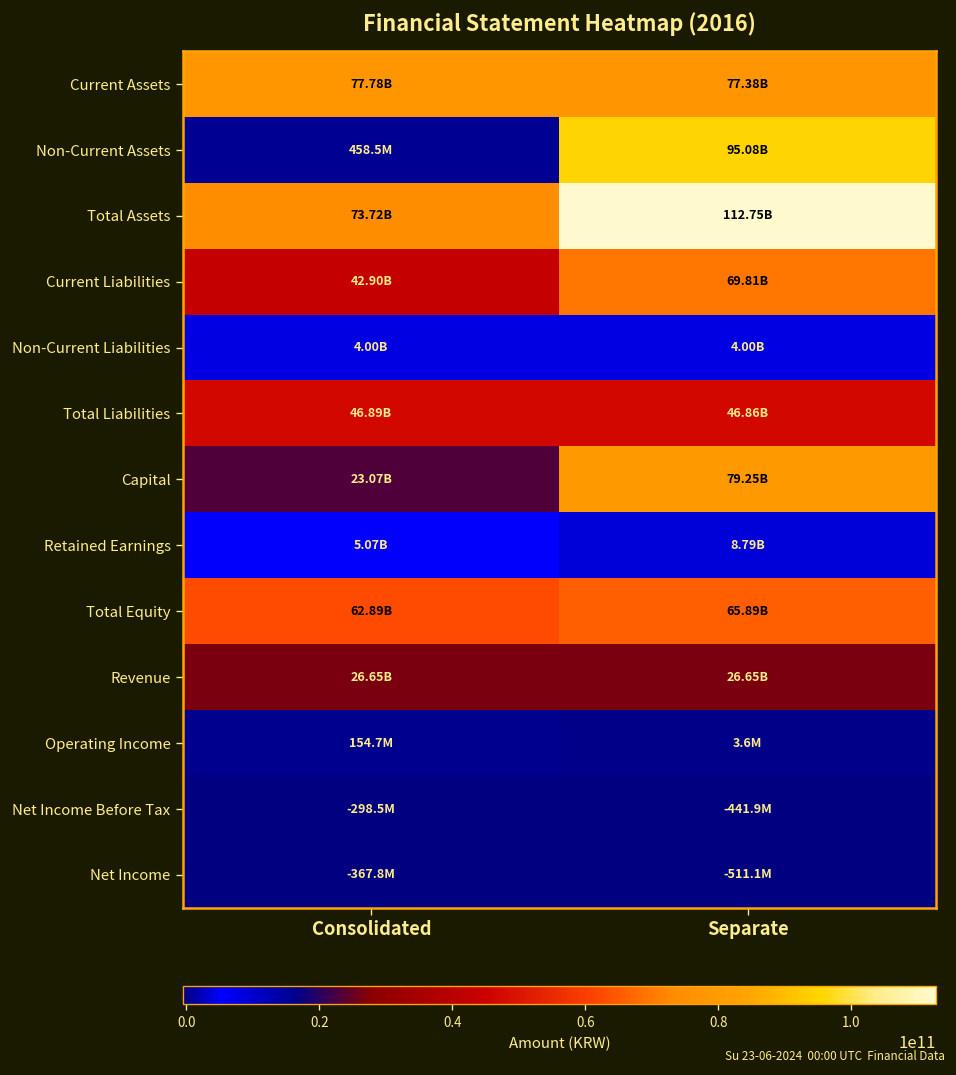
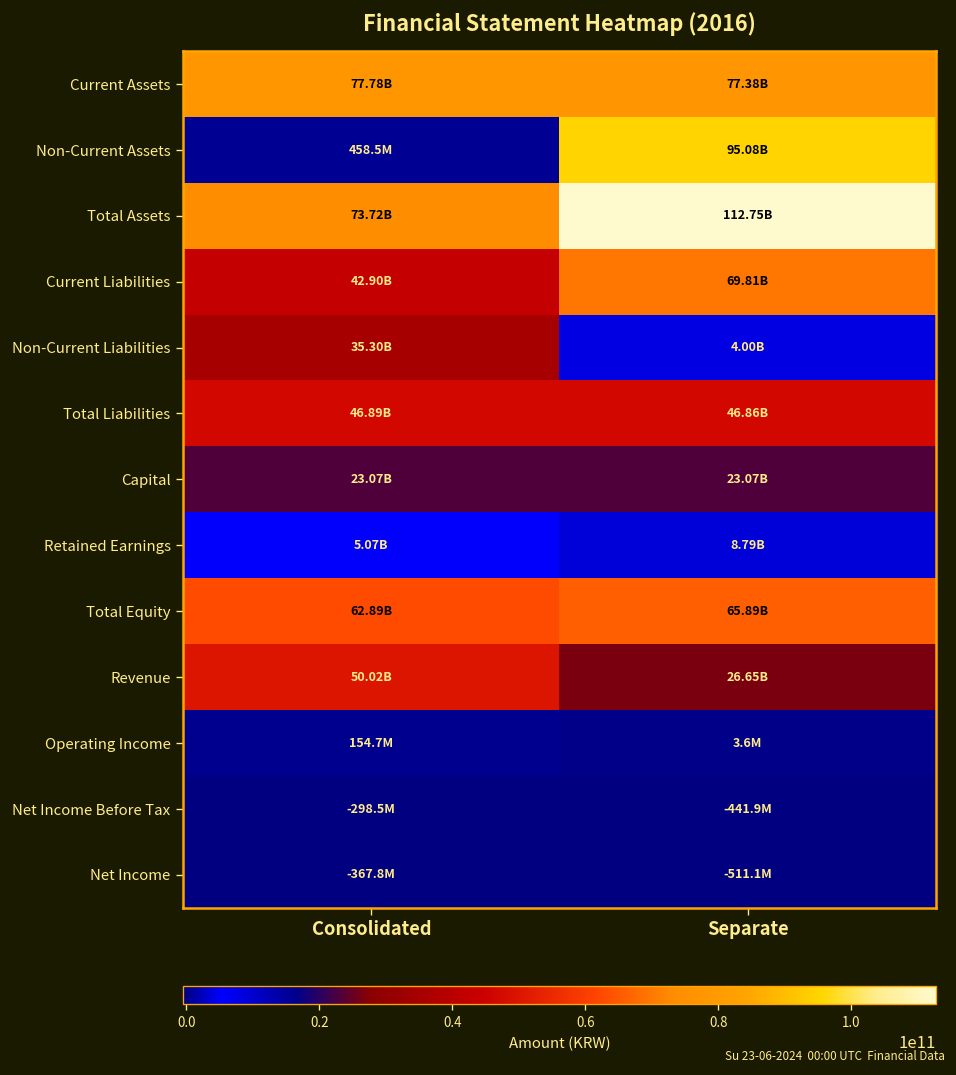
Non-Current Liabilities, Consolidated: 4.00B -> 35.30B
Capital, Separate: 79.25B -> 23.07B
Revenue, Consolidated: 26.65B -> 50.02B
